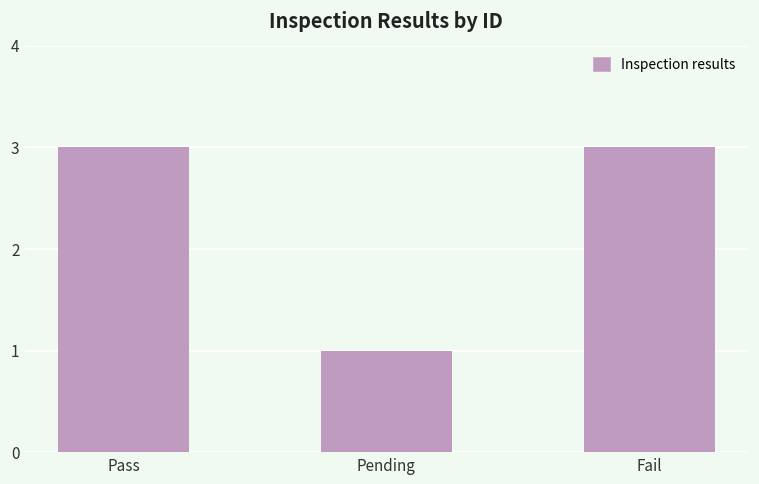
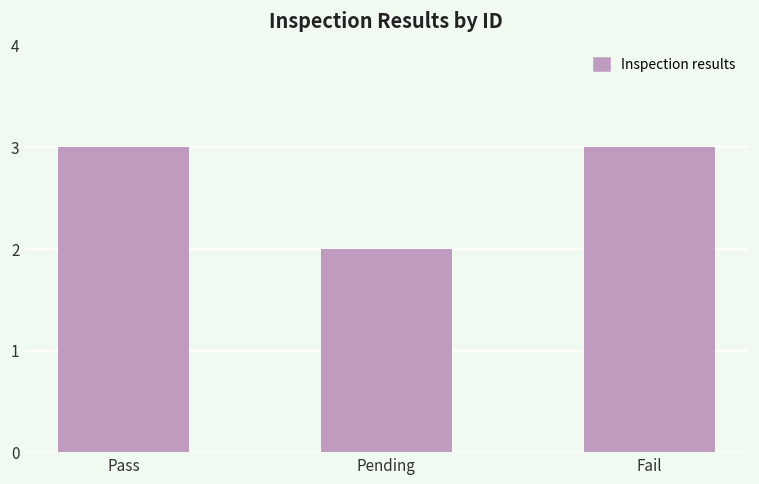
Pending: 1 -> 2
